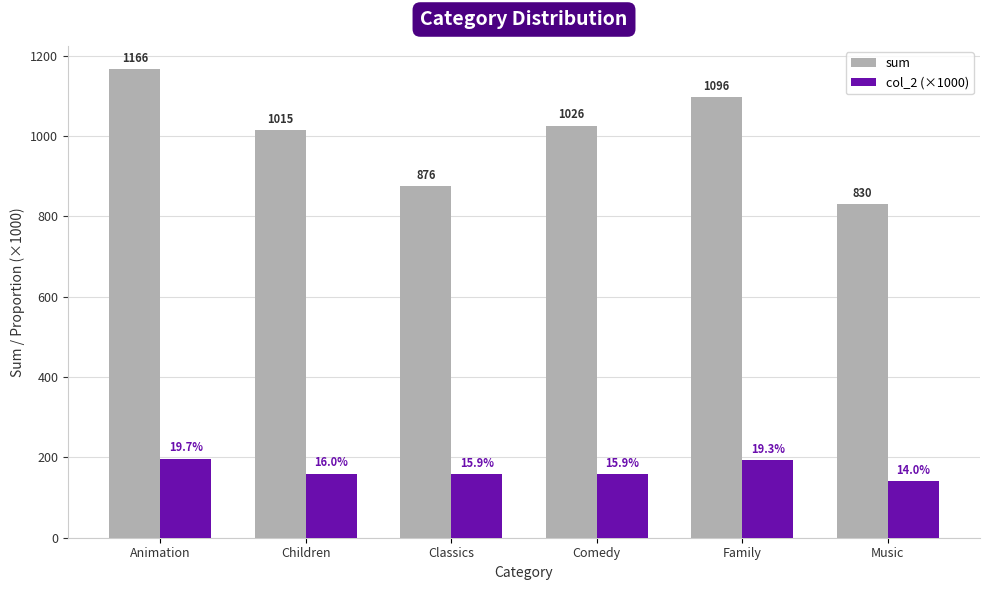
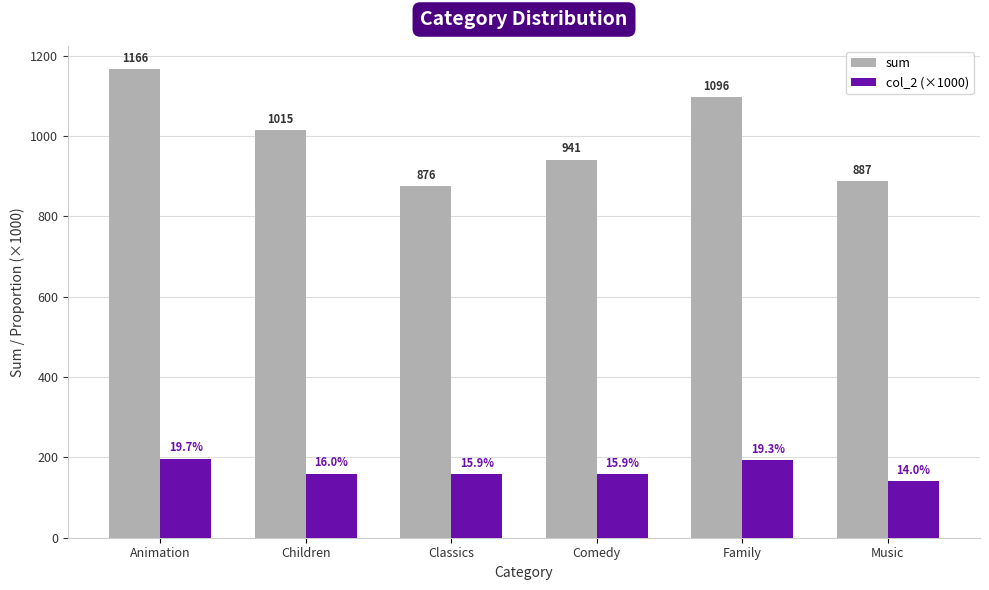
sum, Comedy: 1026 -> 941
sum, Music: 830 -> 887
